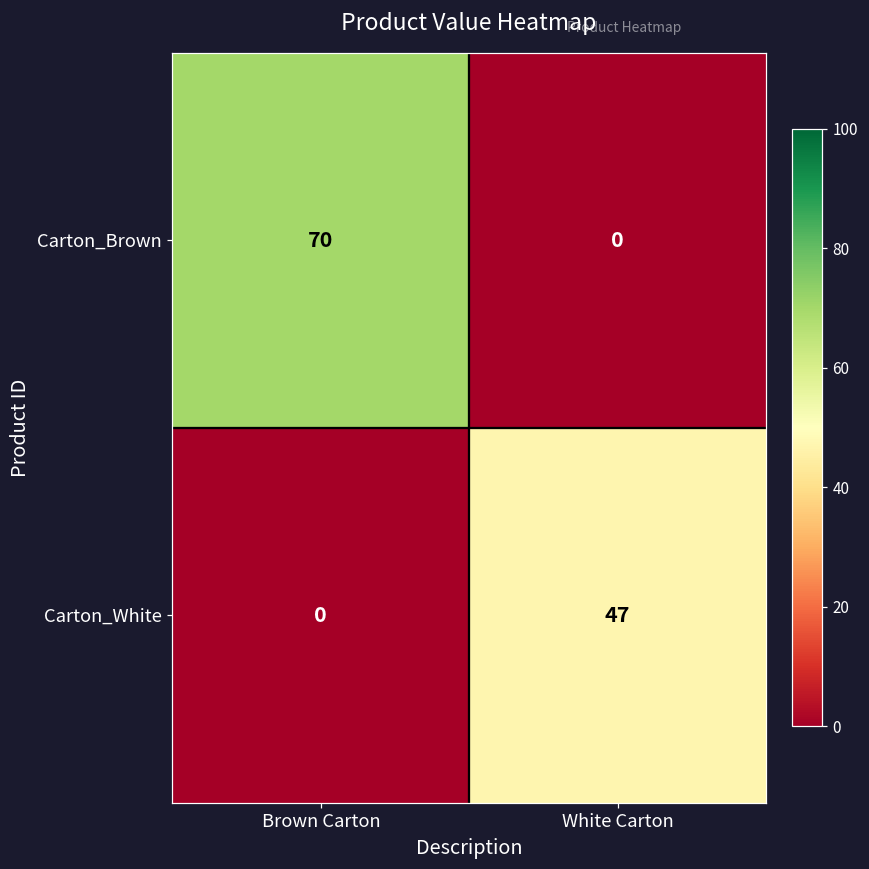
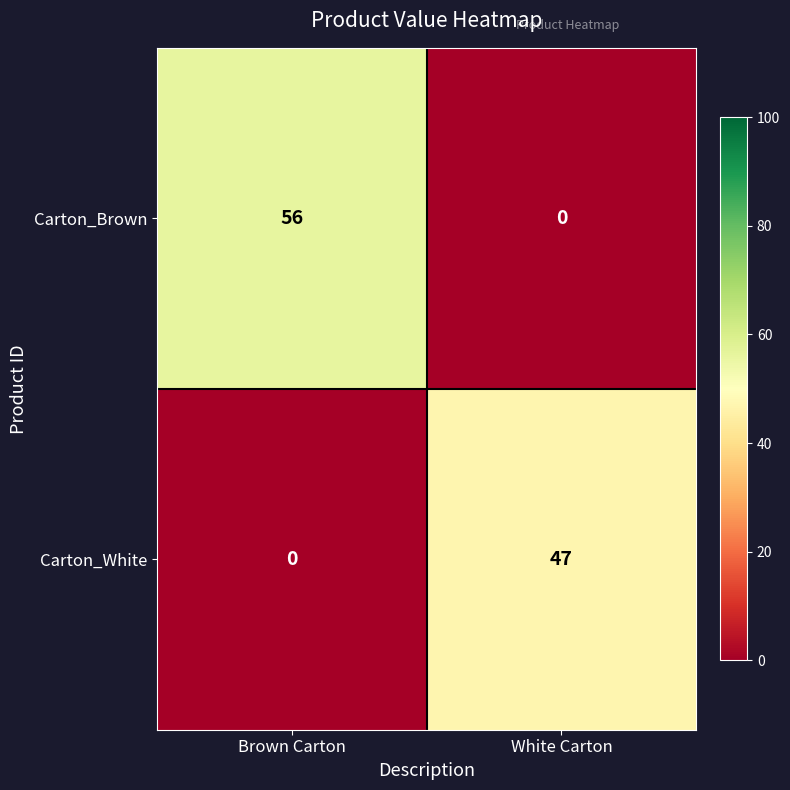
Carton_Brown, Brown Carton: 70 -> 56
